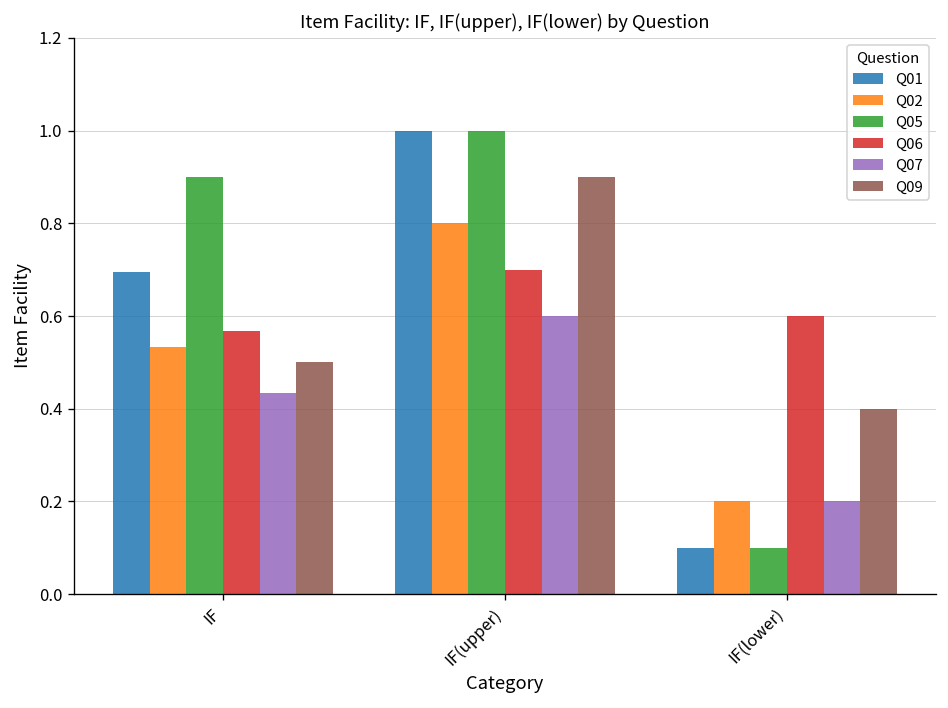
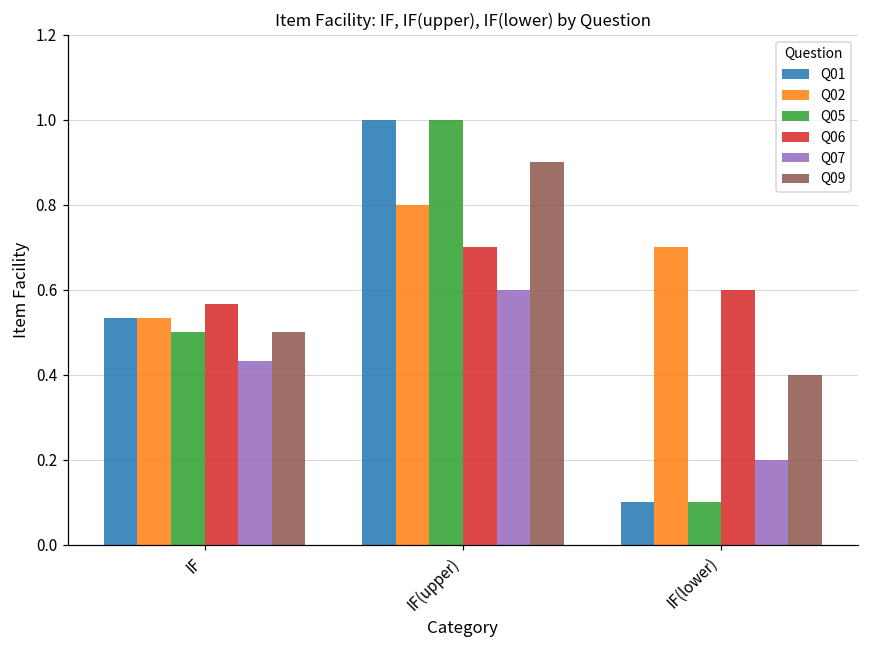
Q01, IF: 0.70 -> 0.53
Q05, IF: 0.9 -> 0.5
Q02, IF(lower): 0.2 -> 0.7
